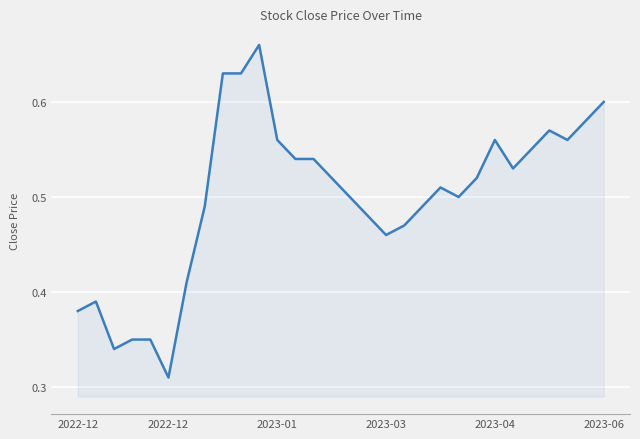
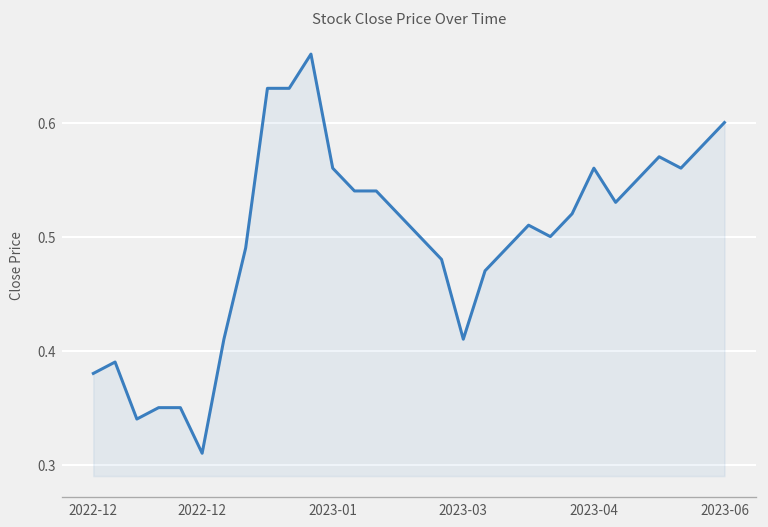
2023-03: 0.46 -> 0.41
